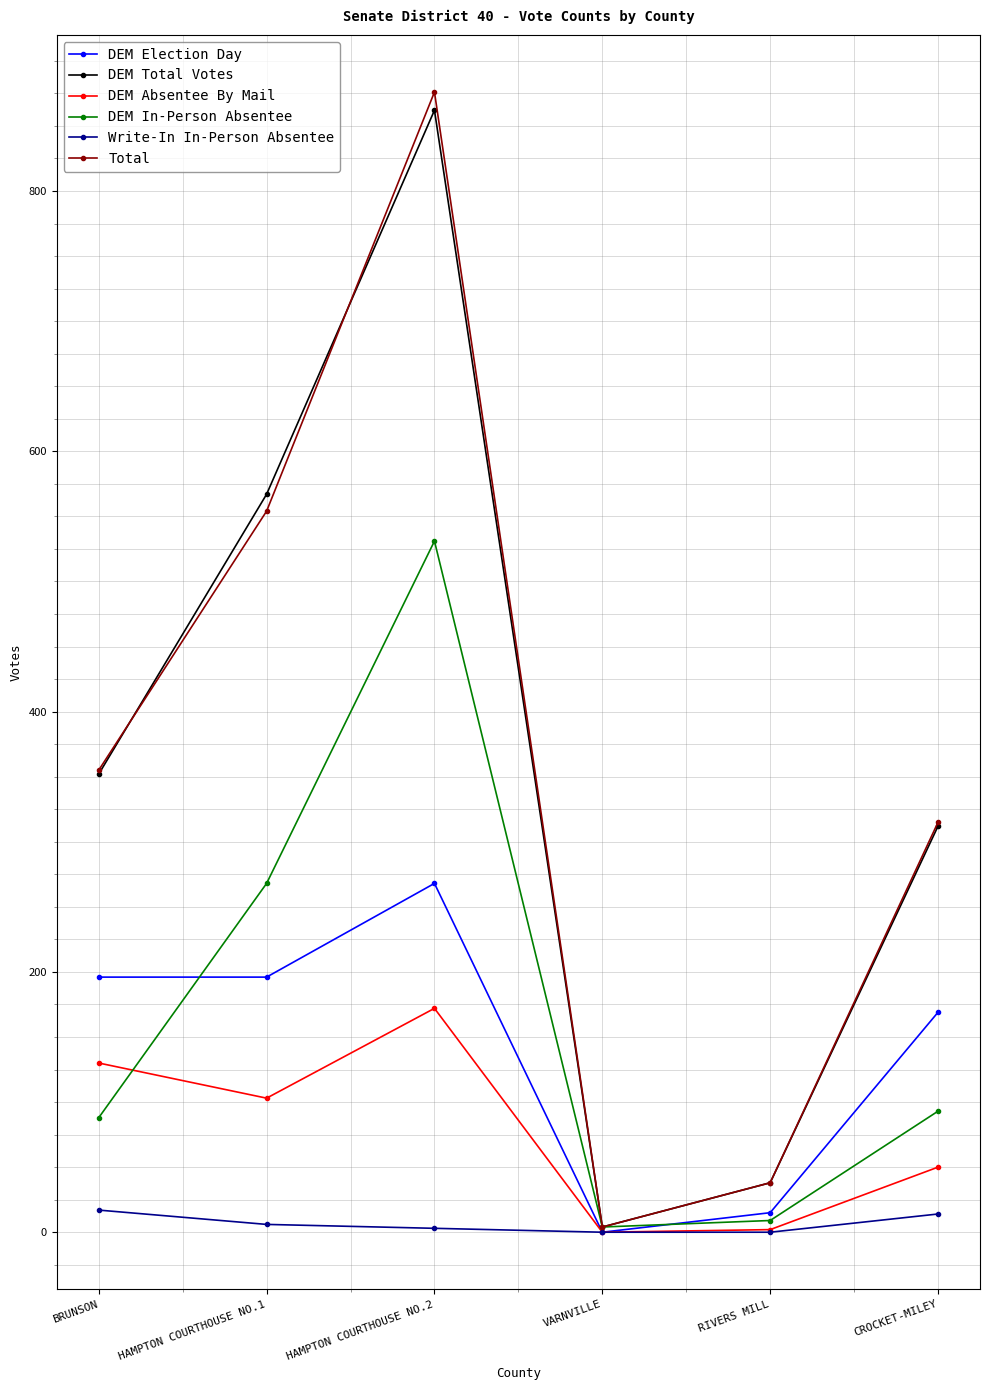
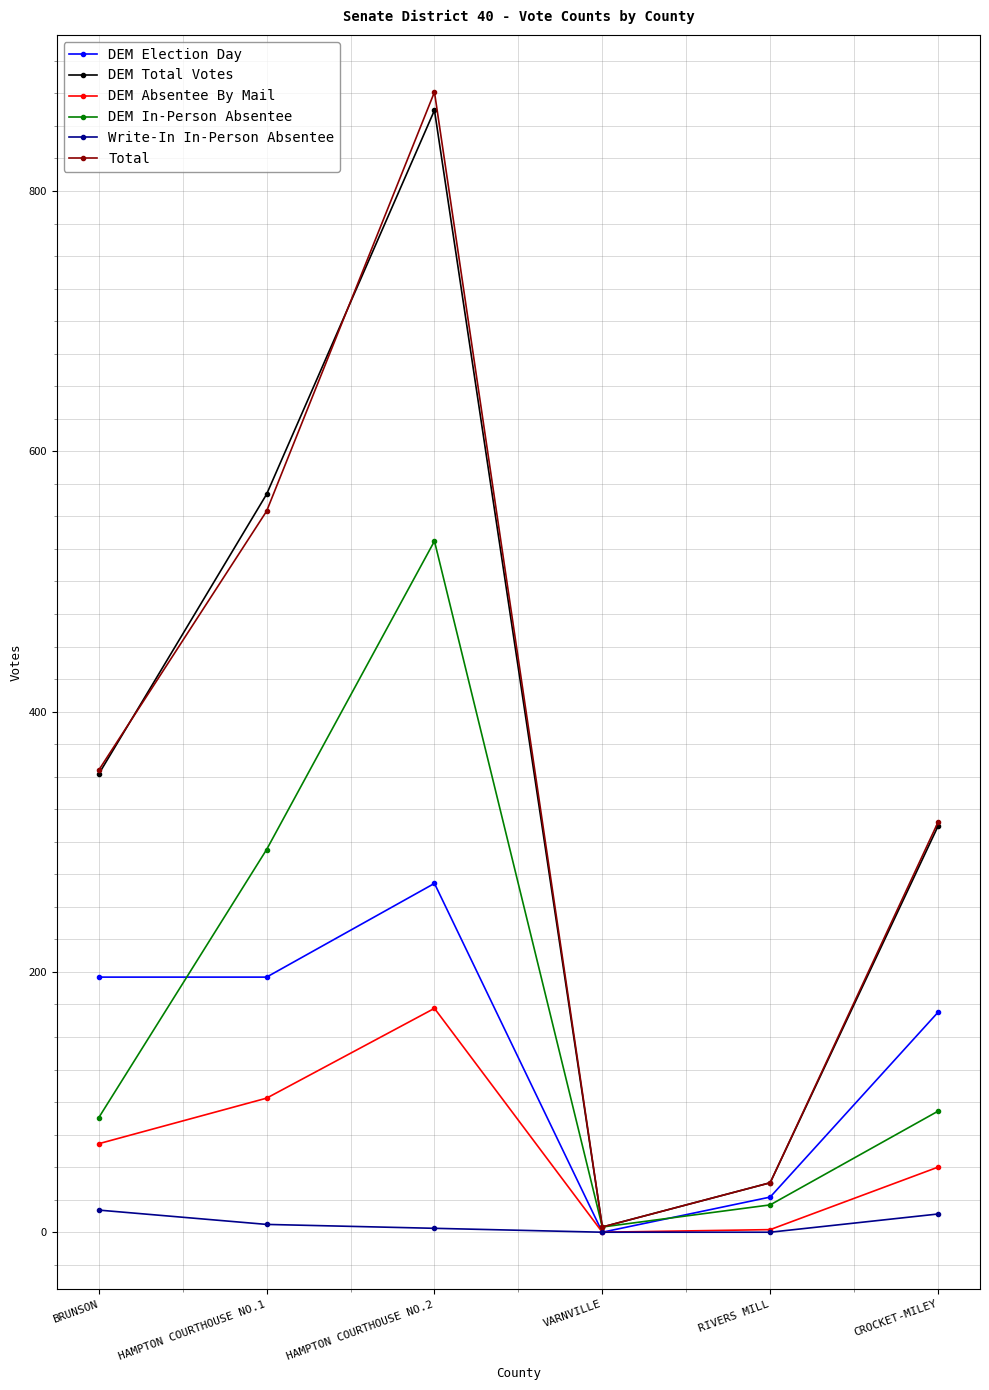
DEM Absentee By Mail, BRUNSON: 130 -> 68
DEM In-Person Absentee, HAMPTON COURTHOUSE NO.1: 268 -> 294
DEM Election Day, RIVERS MILL: 15 -> 27
DEM In-Person Absentee, RIVERS MILL: 9 -> 21
